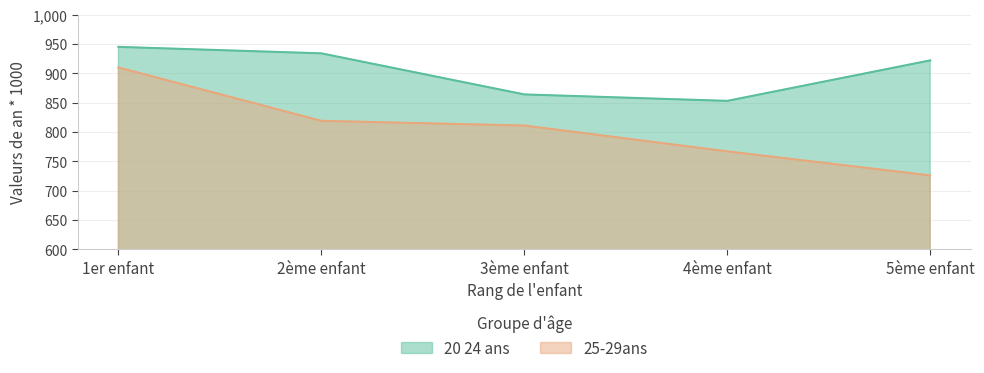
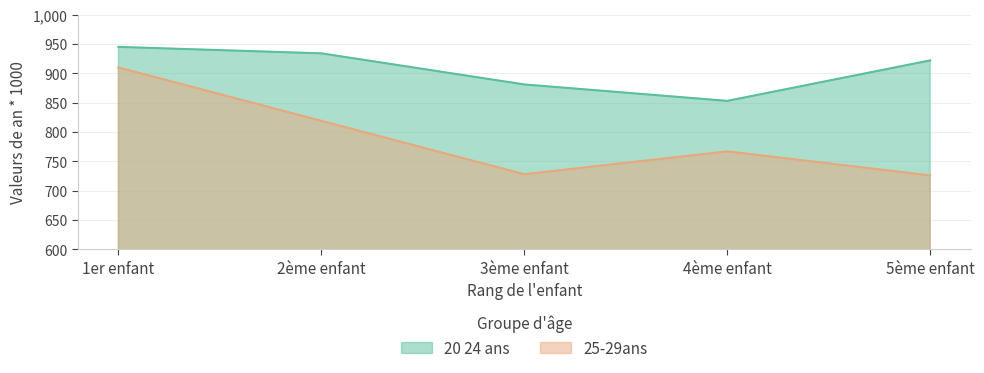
20 24 ans, 3ème enfant: 860 -> 880
25-29ans, 3ème enfant: 810 -> 730
